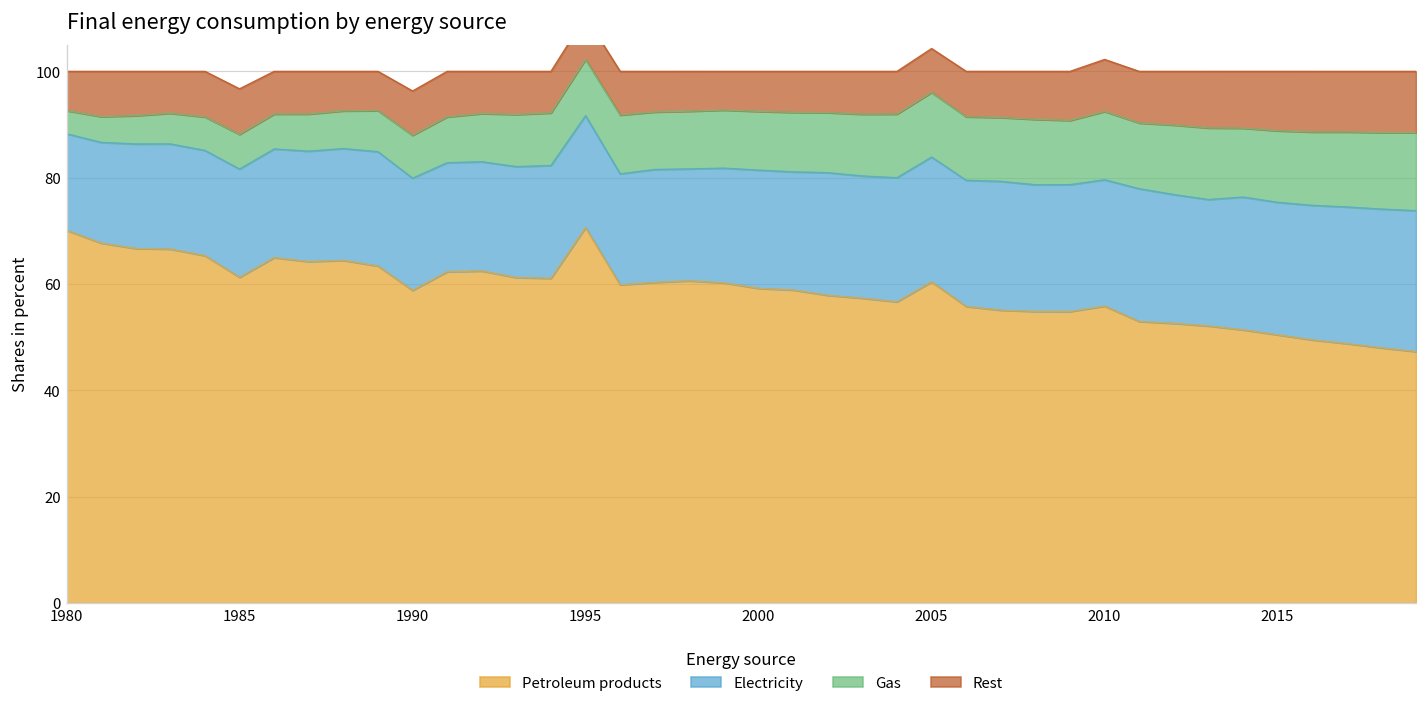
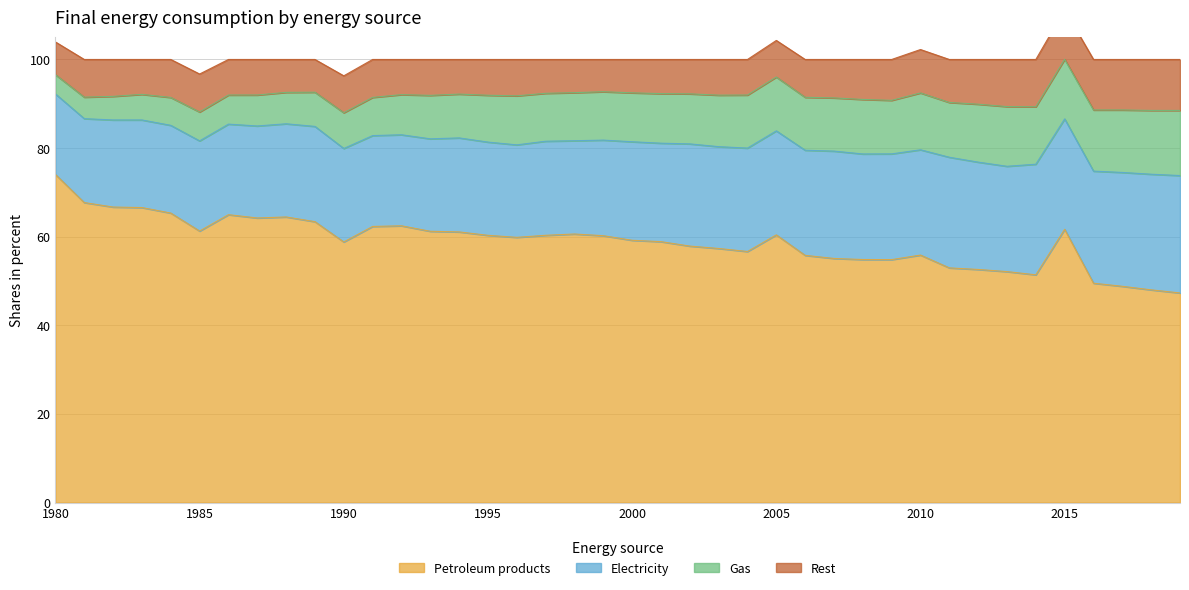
Petroleum products, 1980: 70 -> 74
Petroleum products, 1995: 71 -> 60
Petroleum products, 2015: 50 -> 62
